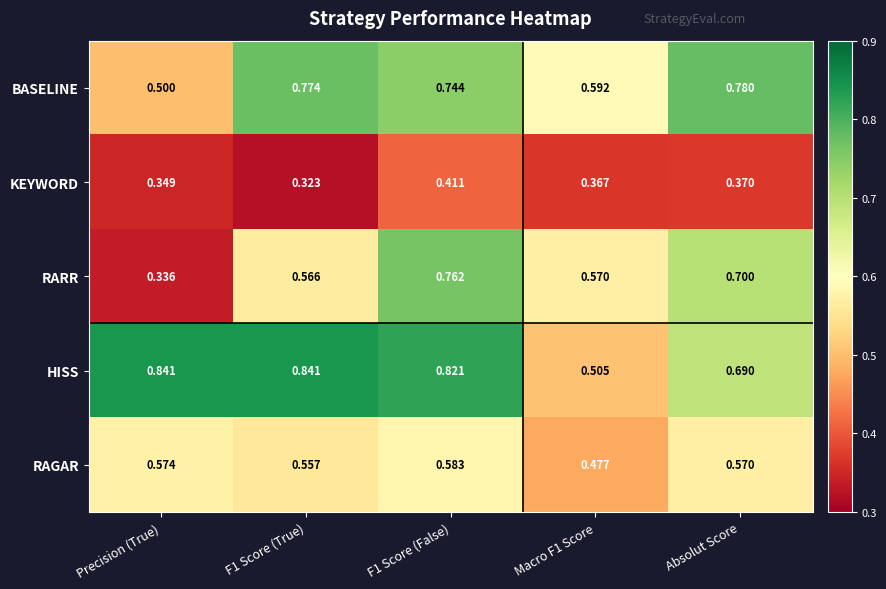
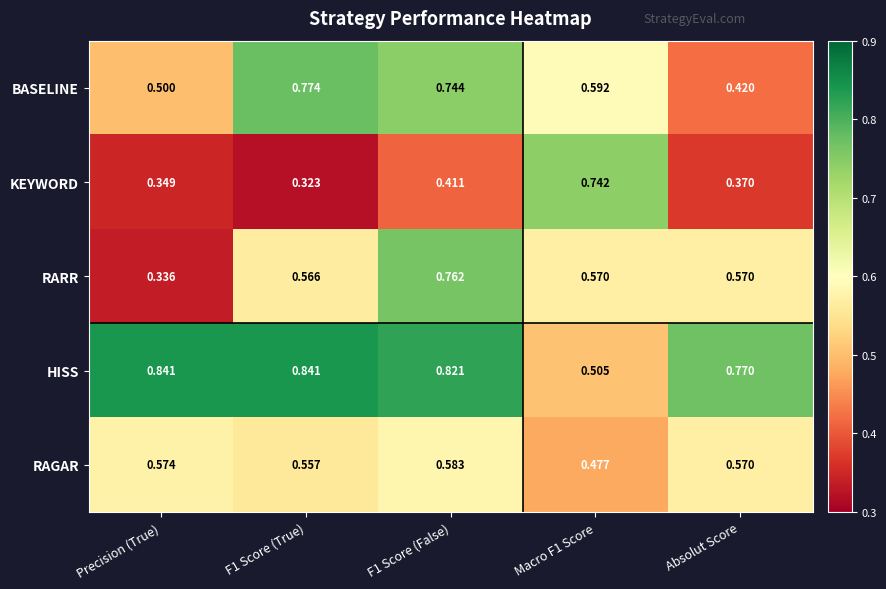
BASELINE, Absolut Score: 0.780 -> 0.420
KEYWORD, Macro F1 Score: 0.367 -> 0.742
RARR, Absolut Score: 0.700 -> 0.570
HISS, Absolut Score: 0.690 -> 0.770
